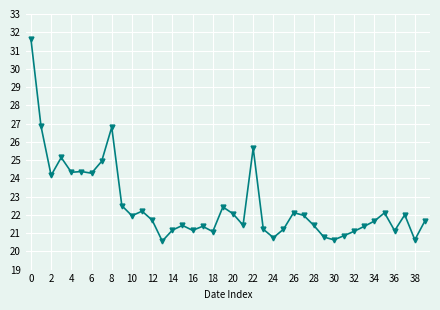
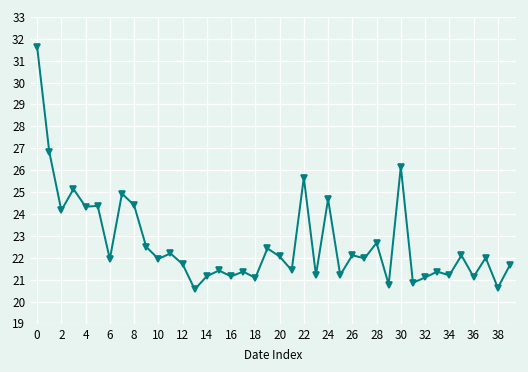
6: 24.3 -> 21.9
8: 26.8 -> 24.4
24: 20.8 -> 24.7
28: 21.4 -> 22.7
30: 20.6 -> 26.2
34: 21.7 -> 21.2
